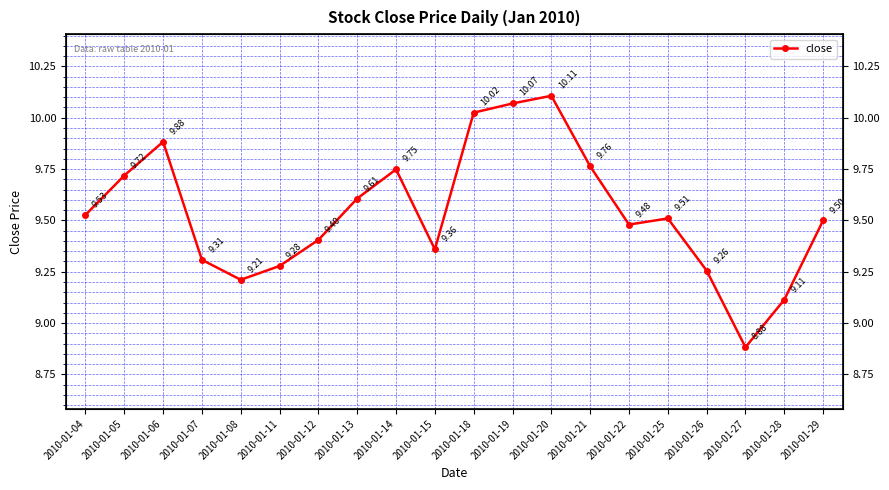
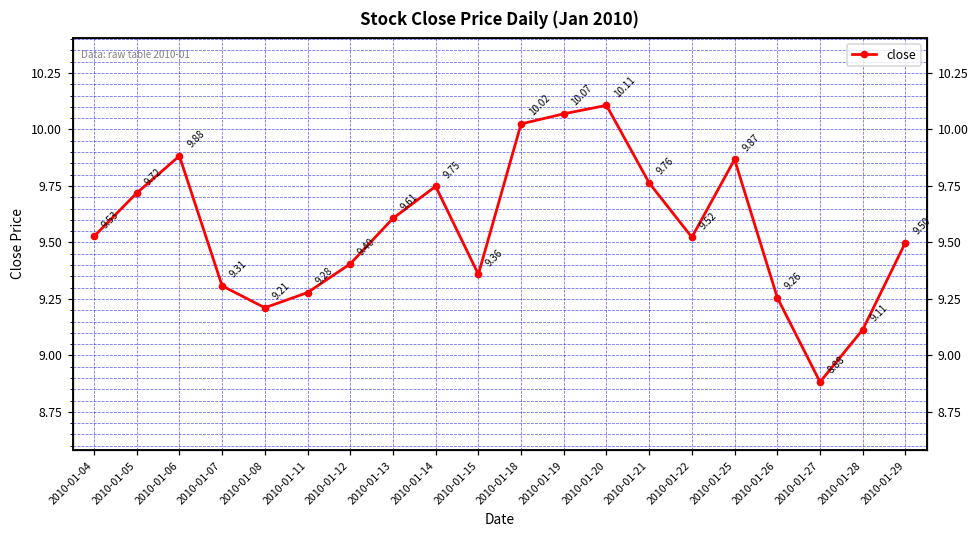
2010-01-22: 9.48 -> 9.52
2010-01-25: 9.51 -> 9.87
